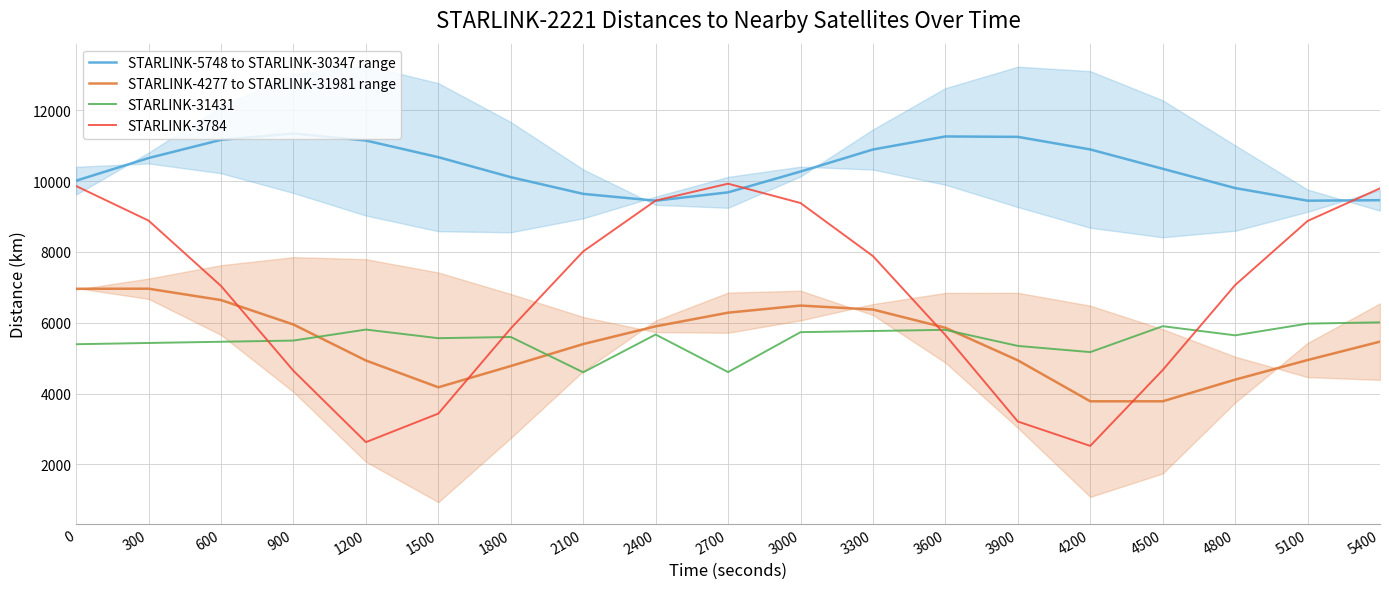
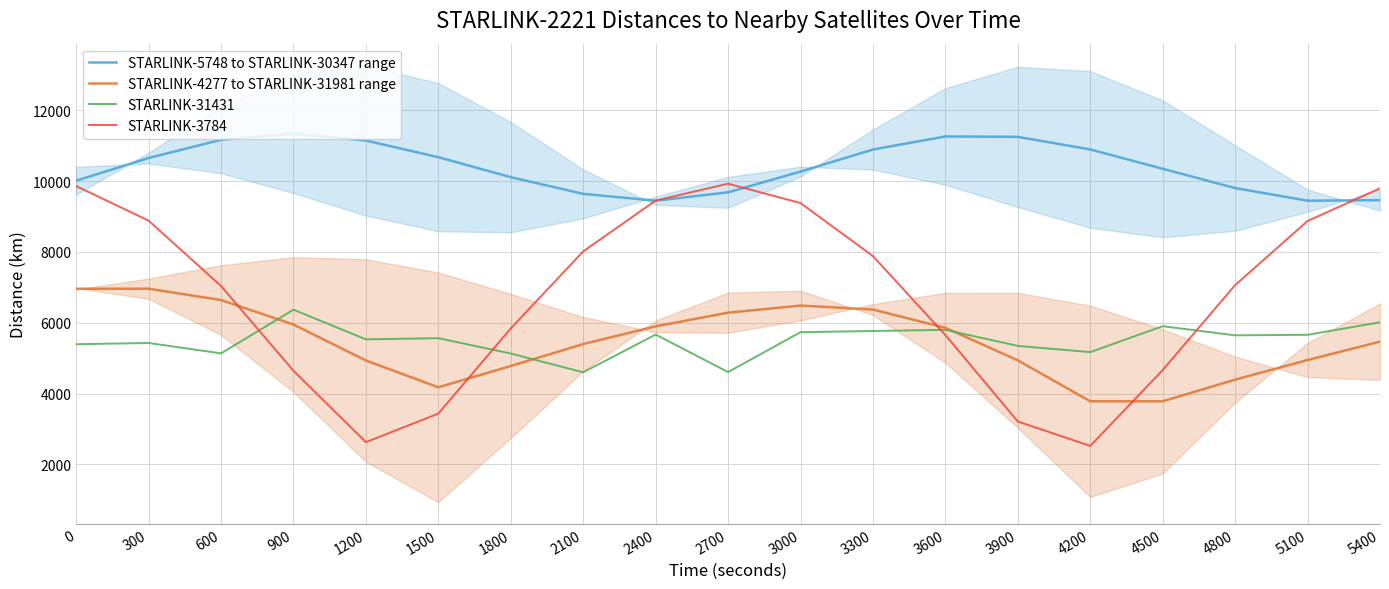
STARLINK-31431, 600: 5500 -> 5100
STARLINK-31431, 900: 5500 -> 6400
STARLINK-31431, 1200: 5800 -> 5500
STARLINK-31431, 1800: 5600 -> 5100
STARLINK-31431, 5100: 6000 -> 5700
